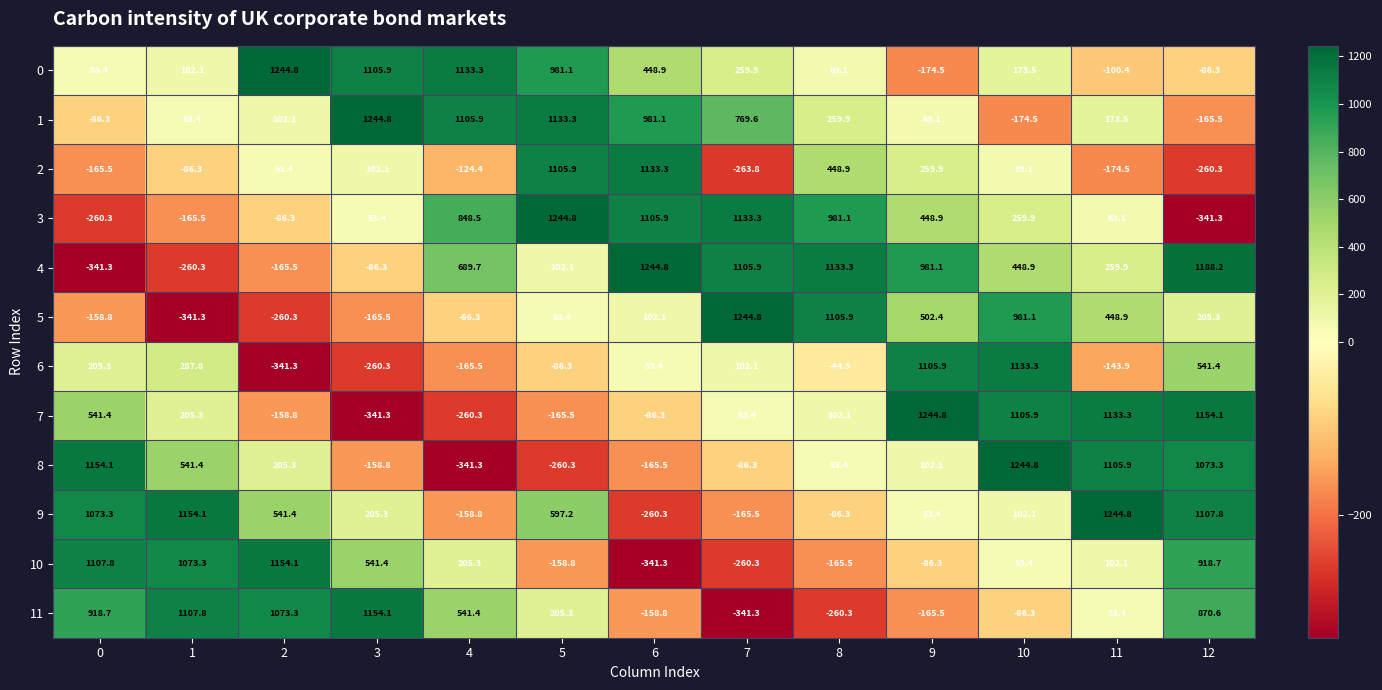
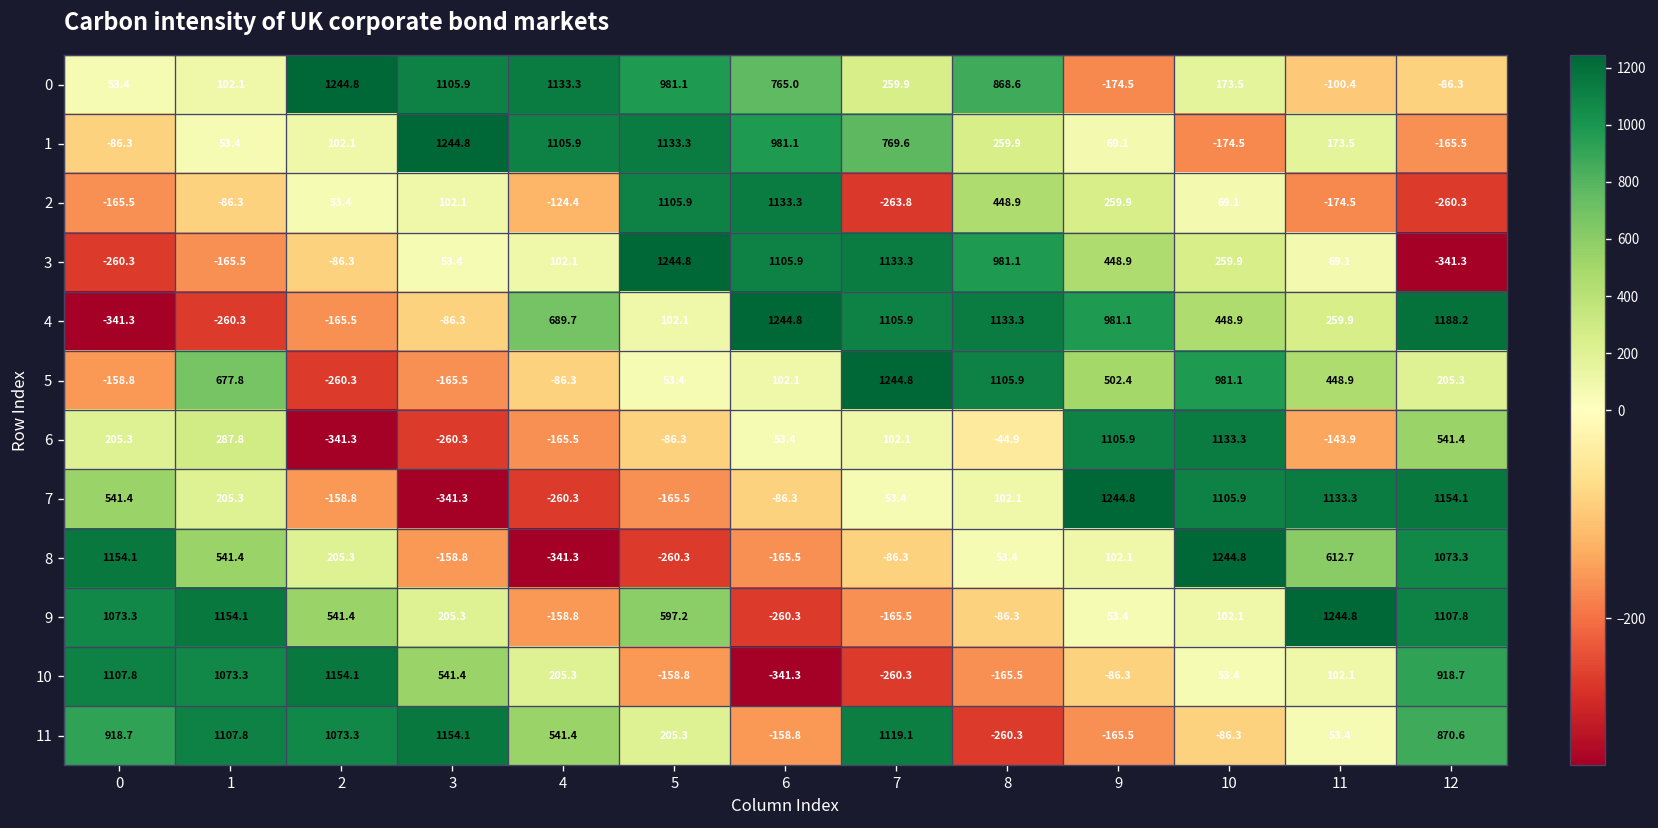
0, 6: 448.9 -> 765.0
0, 8: 69.1 -> 868.6
3, 4: 848.5 -> 102.1
5, 1: -341.3 -> 677.8
8, 11: 1105.9 -> 612.7
11, 7: -341.3 -> 1119.1
